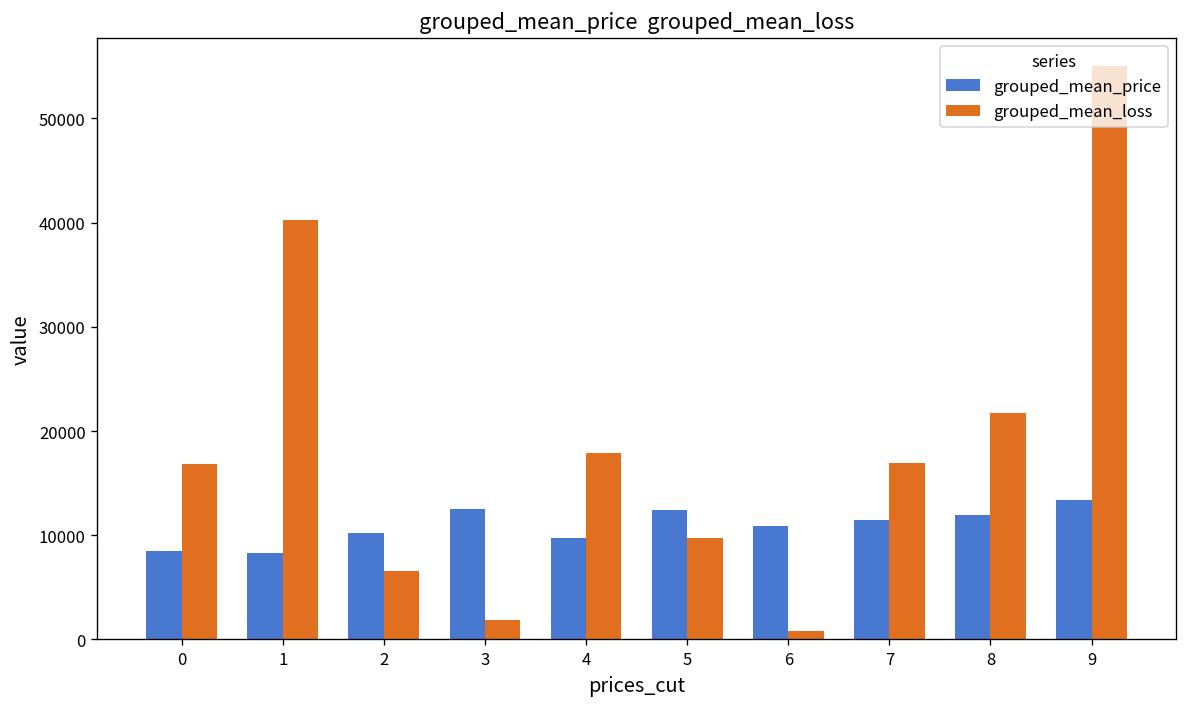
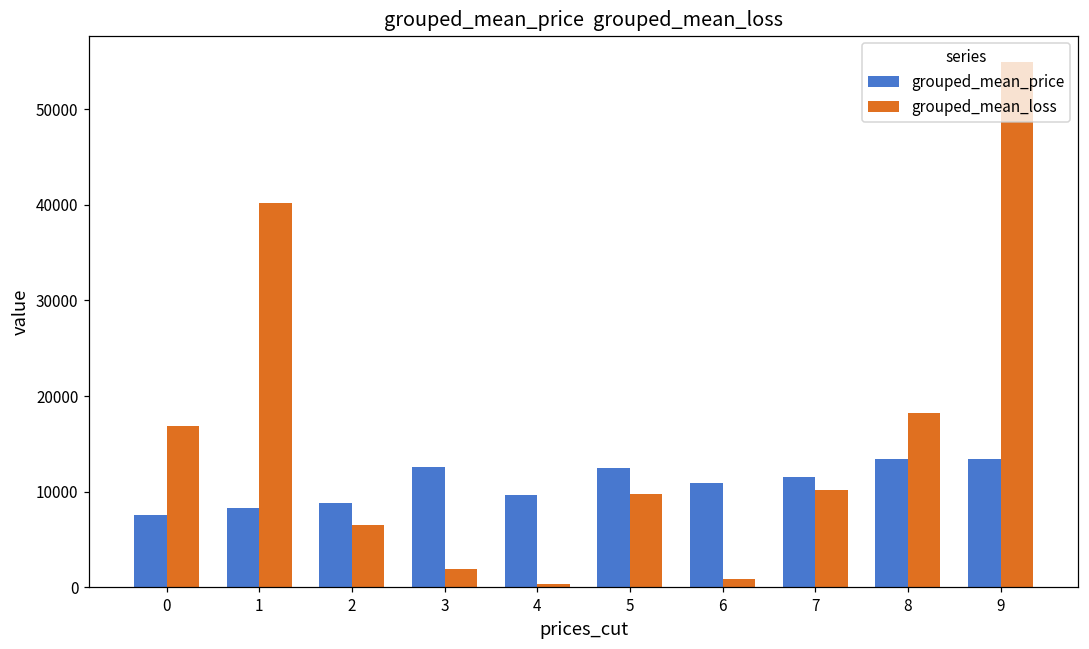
grouped_mean_price, 0: 8500 -> 7500
grouped_mean_price, 2: 10000 -> 9000
grouped_mean_loss, 4: 18000 -> 0
grouped_mean_loss, 7: 17000 -> 10000
grouped_mean_price, 8: 12000 -> 13000
grouped_mean_loss, 8: 22000 -> 18000
